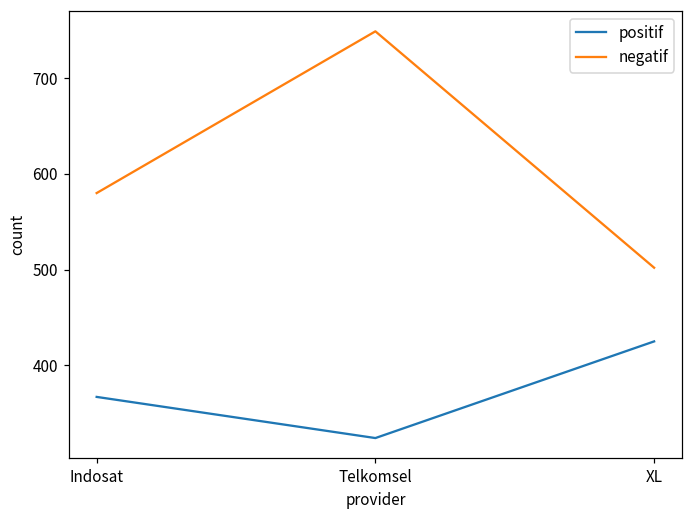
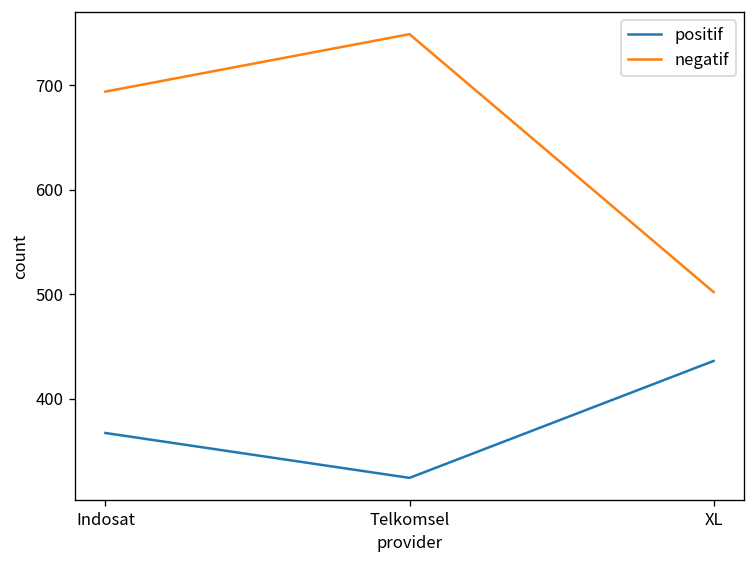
negatif, Indosat: 580 -> 690
positif, XL: 430 -> 440
